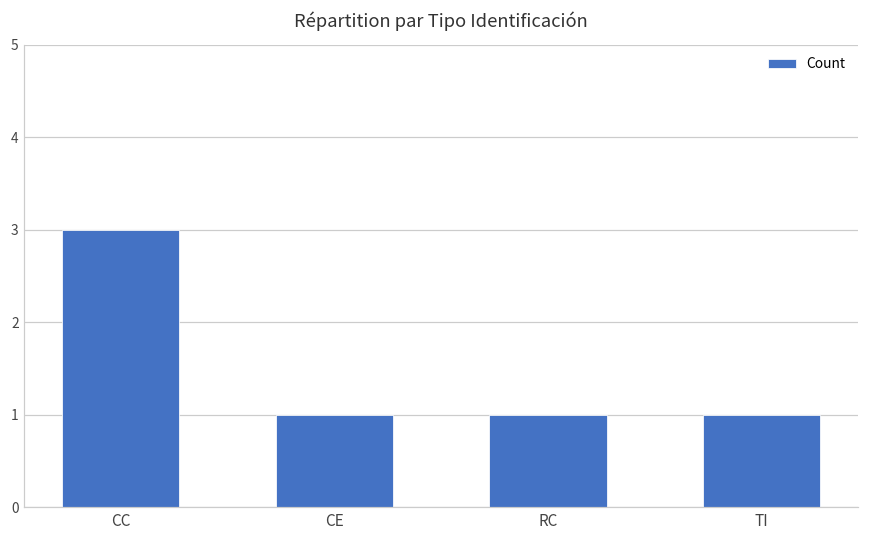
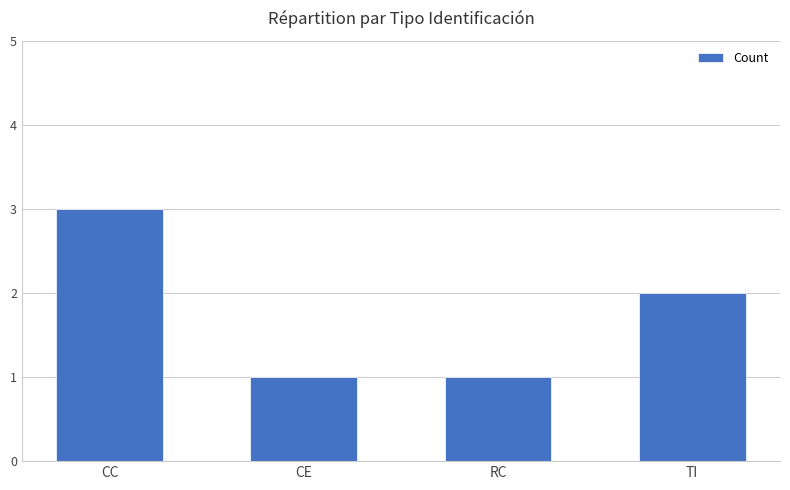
TI: 1 -> 2
